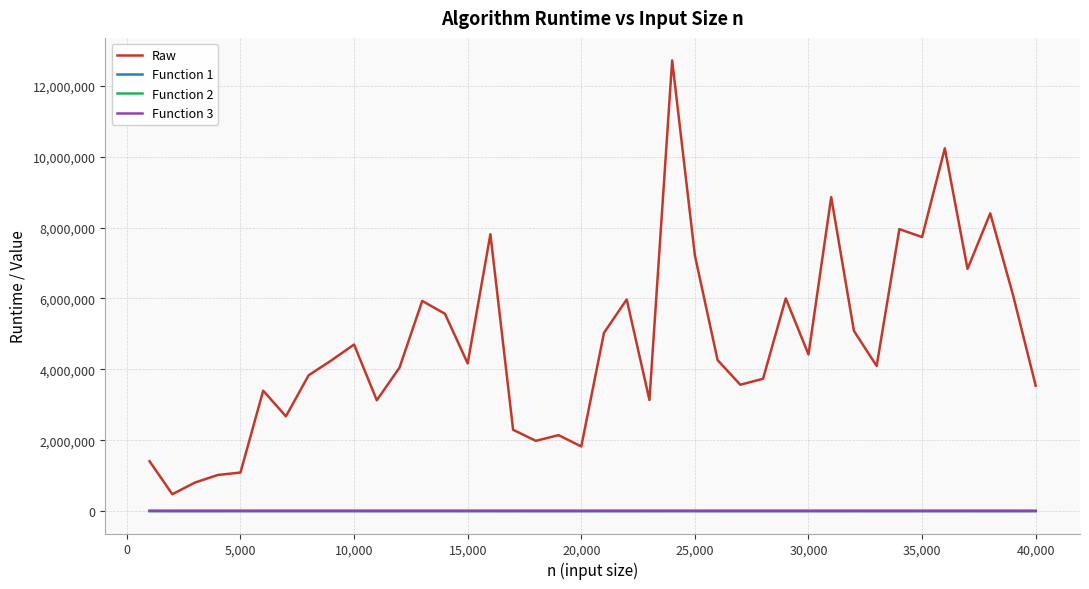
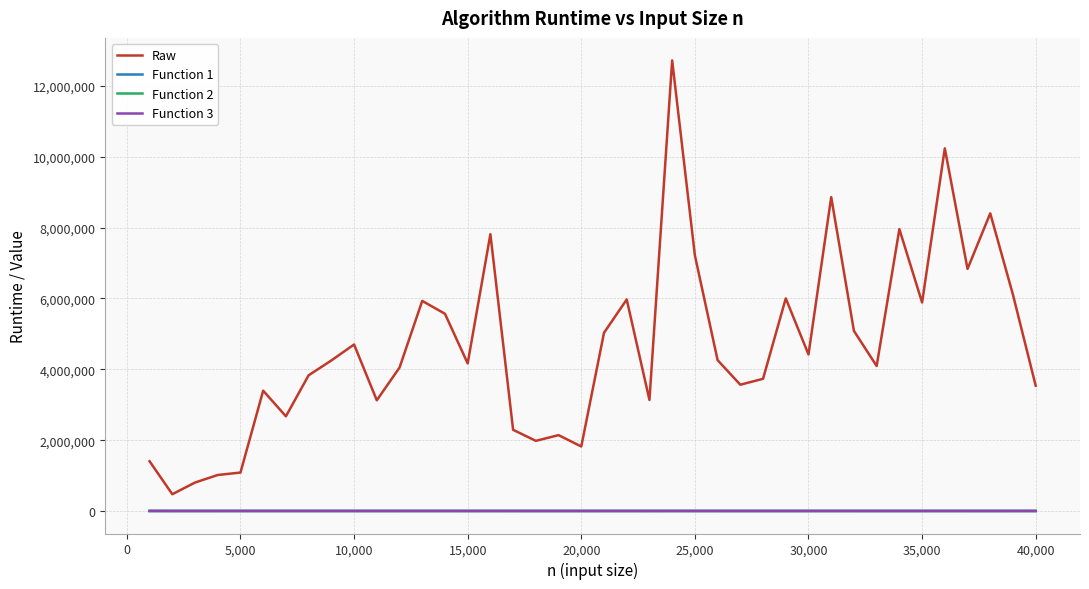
Raw, 35,000: 7,700,000 -> 5,900,000
